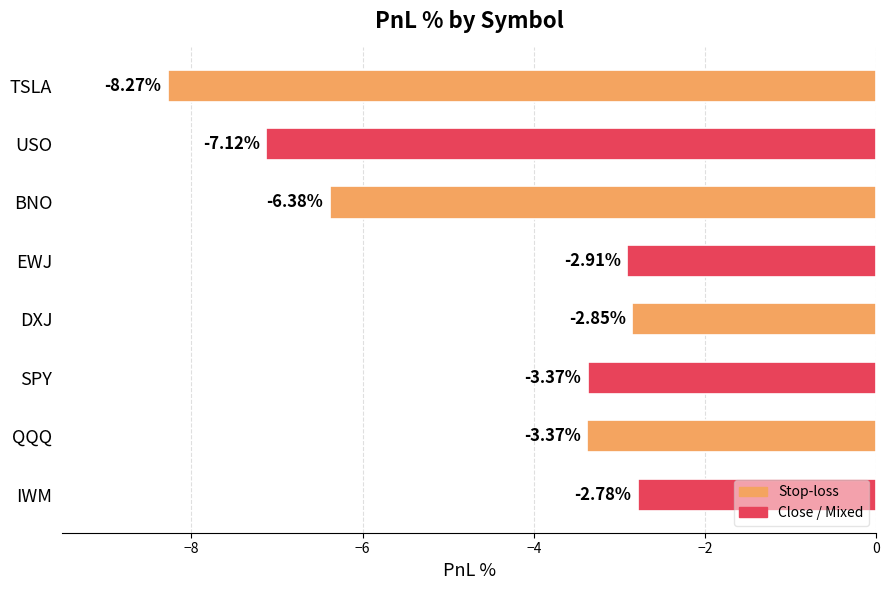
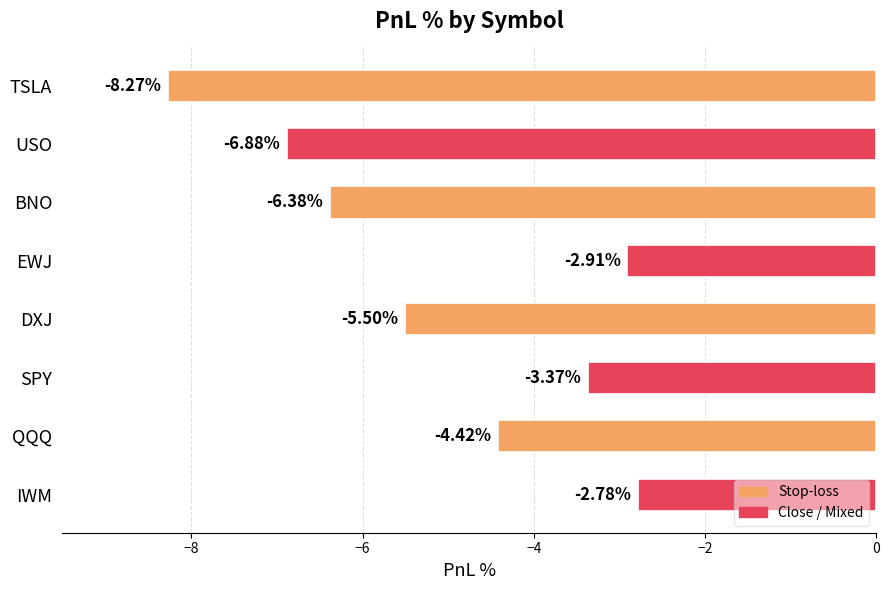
USO: -7.12% -> -6.88%
DXJ: -2.85% -> -5.50%
QQQ: -3.37% -> -4.42%
